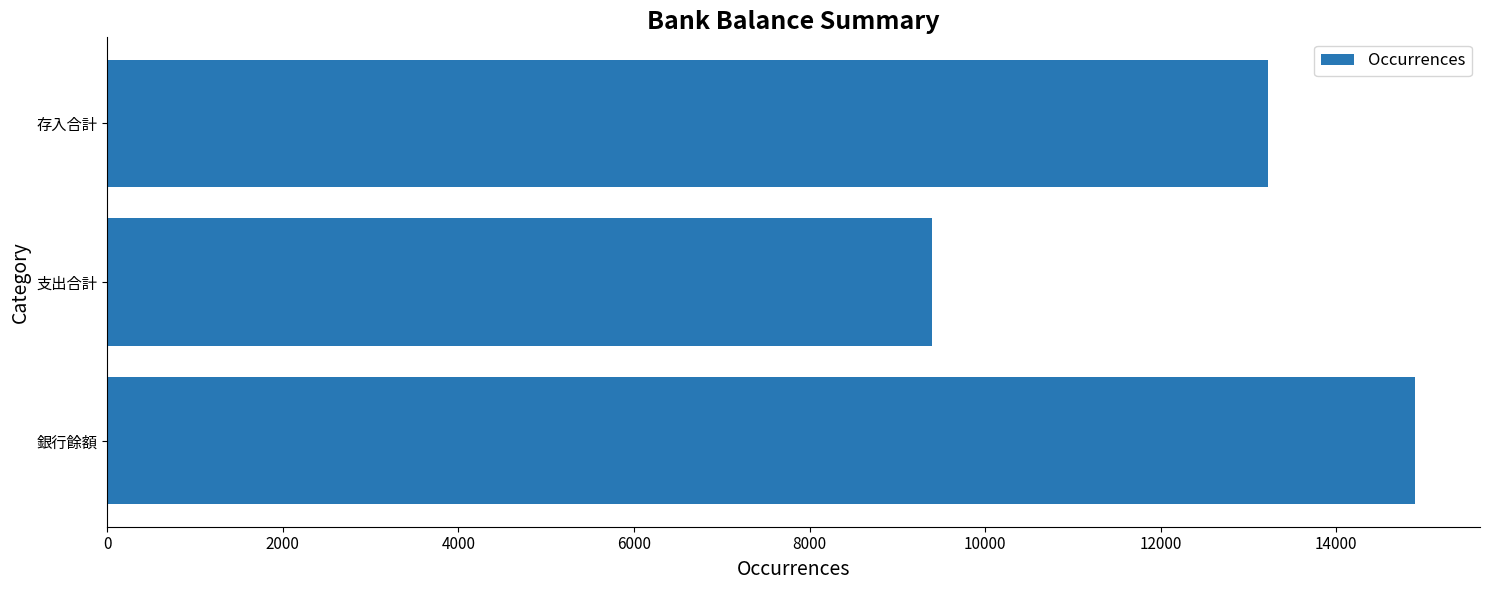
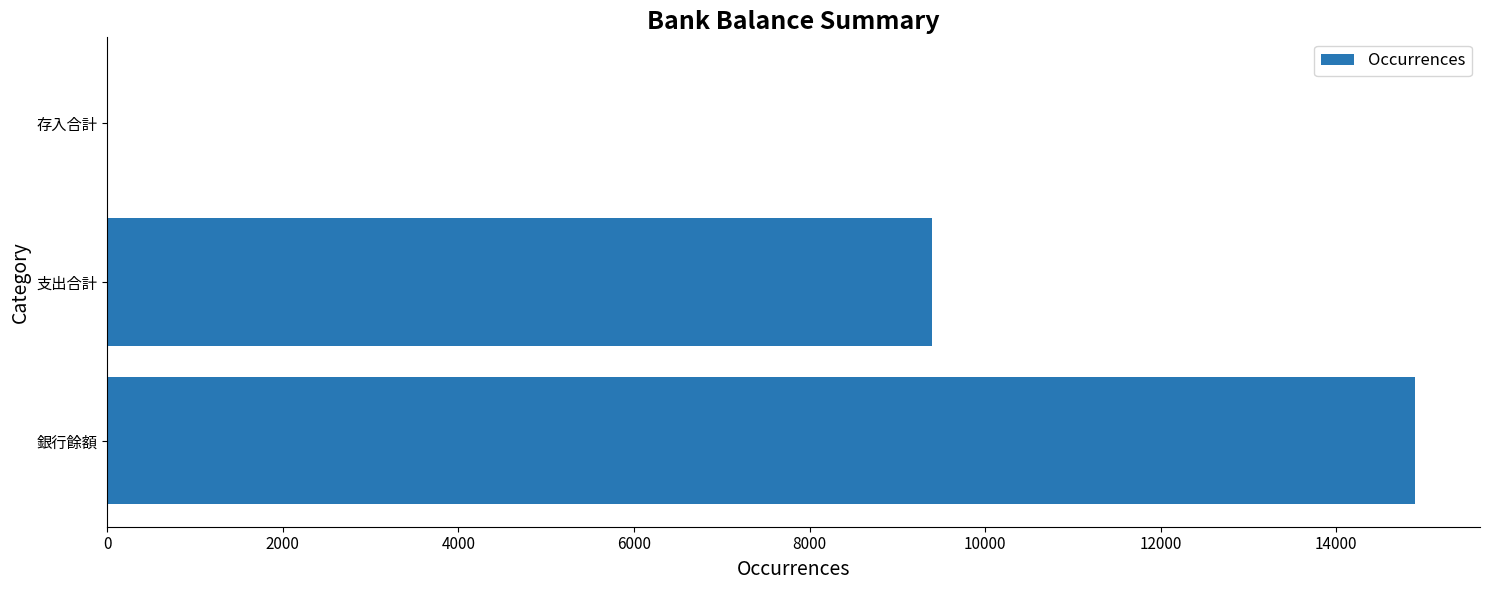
存入合計: 13200 -> 0
